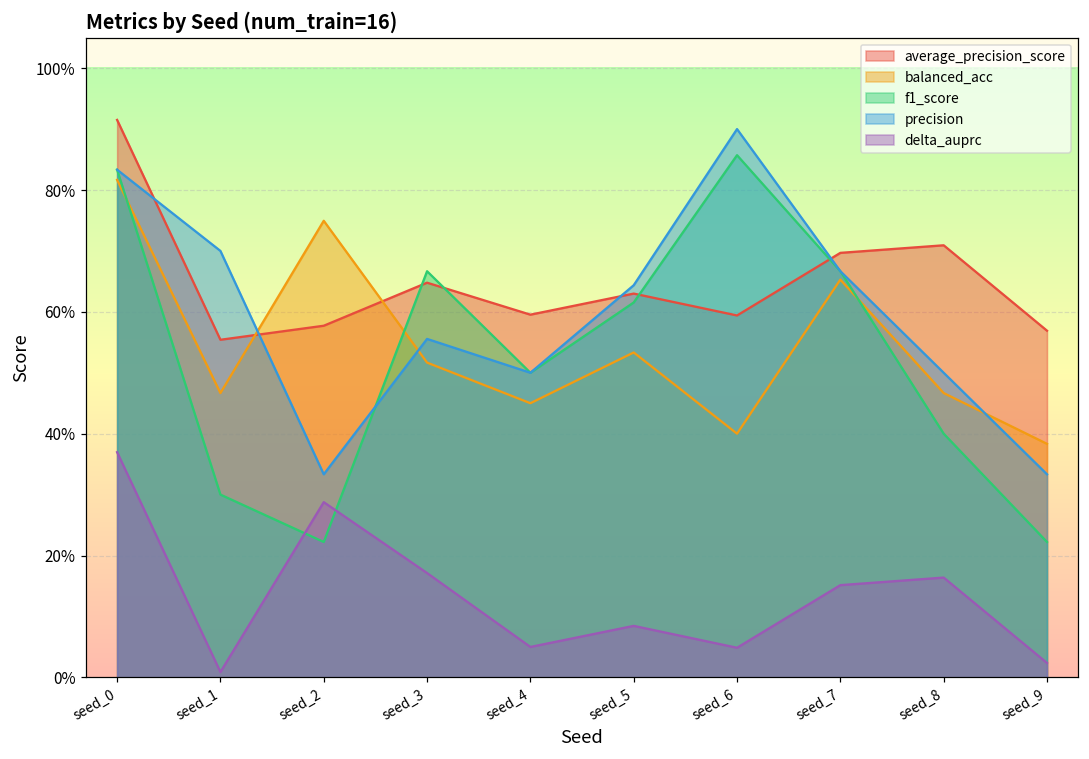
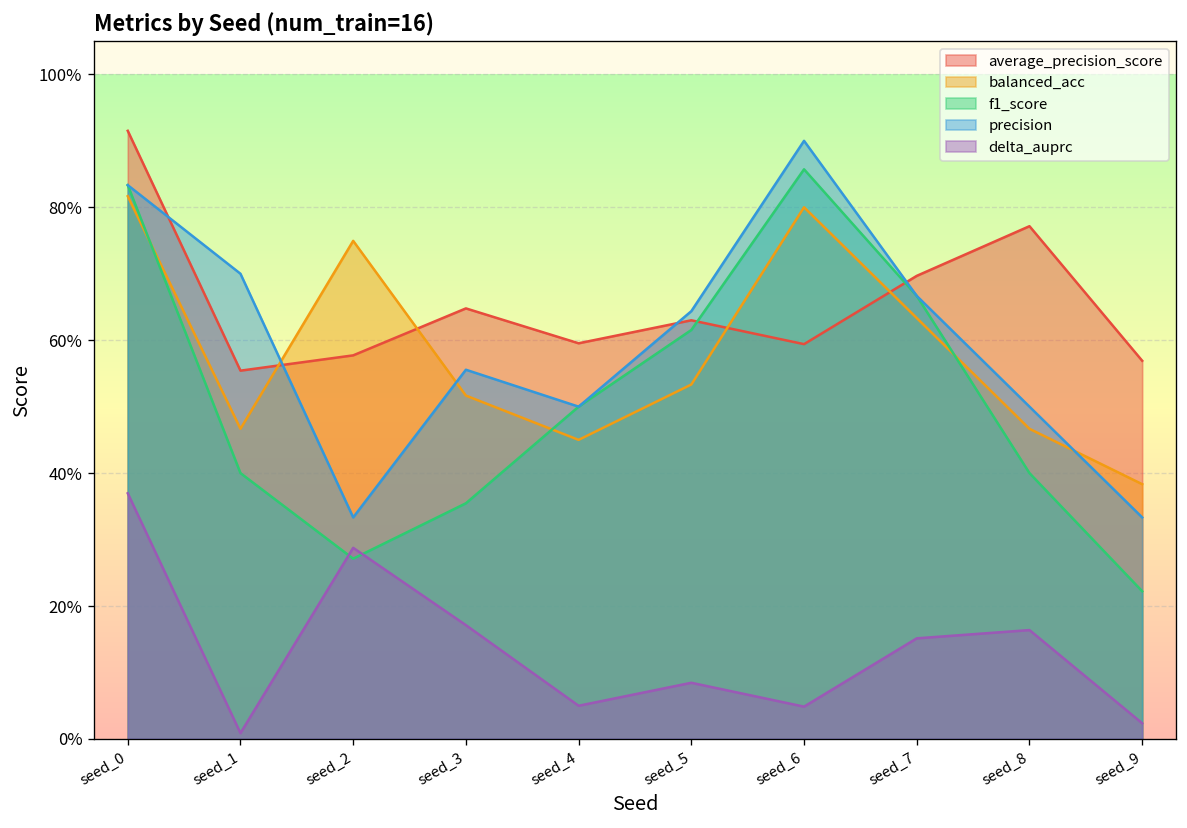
f1_score, seed_1: 30% -> 40%
f1_score, seed_2: 22% -> 27%
f1_score, seed_3: 67% -> 35%
balanced_acc, seed_6: 40% -> 80%
balanced_acc, seed_7: 65% -> 63%
average_precision_score, seed_8: 71% -> 77%
